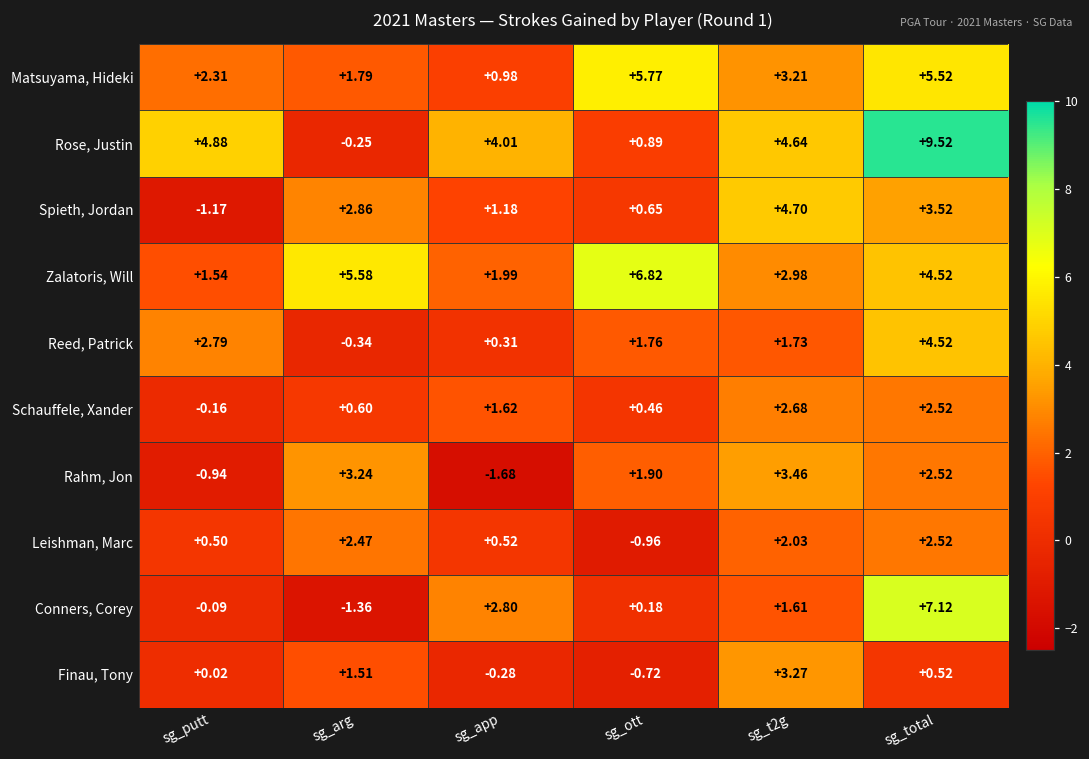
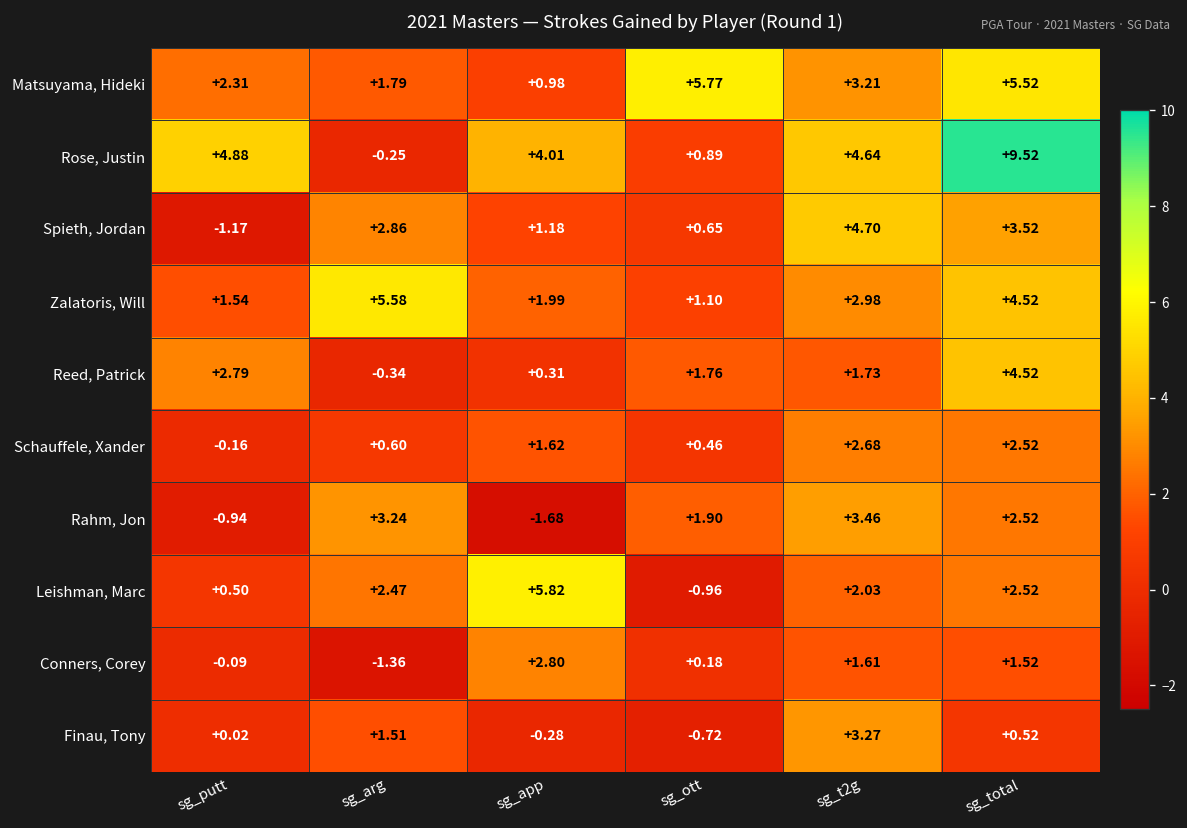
Zalatoris, Will, sg_ott: +6.82 -> +1.10
Leishman, Marc, sg_app: +0.52 -> +5.82
Conners, Corey, sg_total: +7.12 -> +1.52
